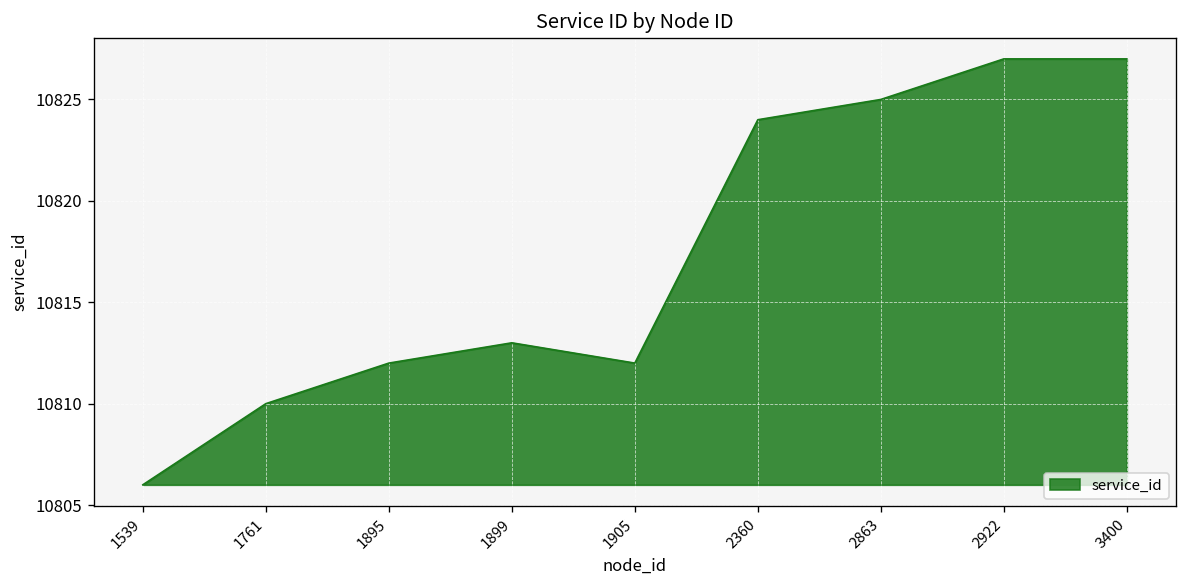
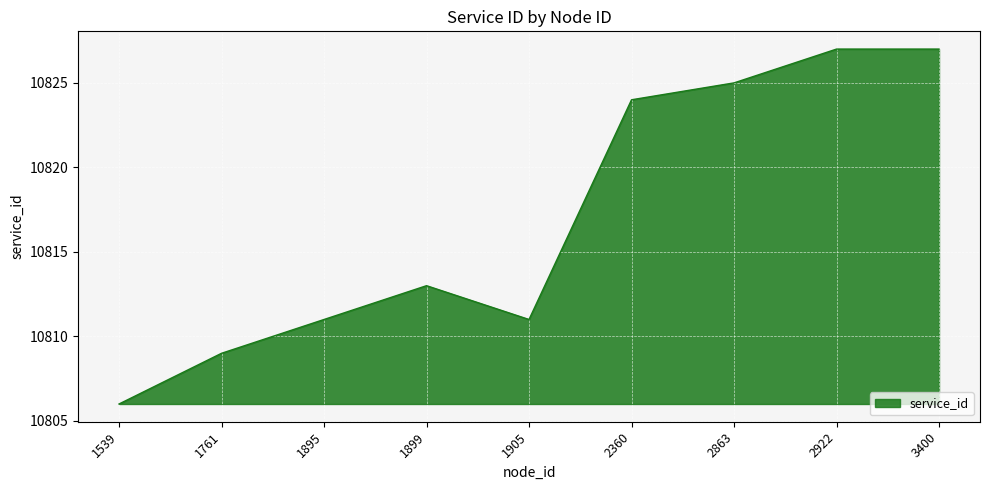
1761: 10810 -> 10809
1895: 10812 -> 10811
1905: 10812 -> 10811
